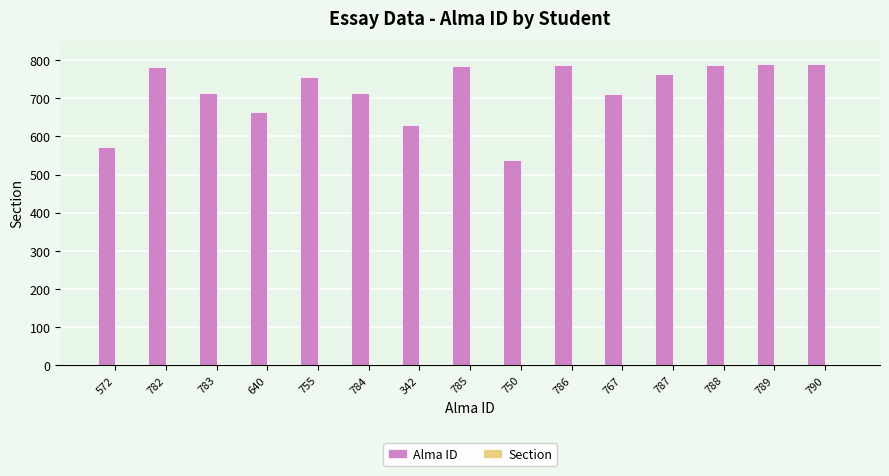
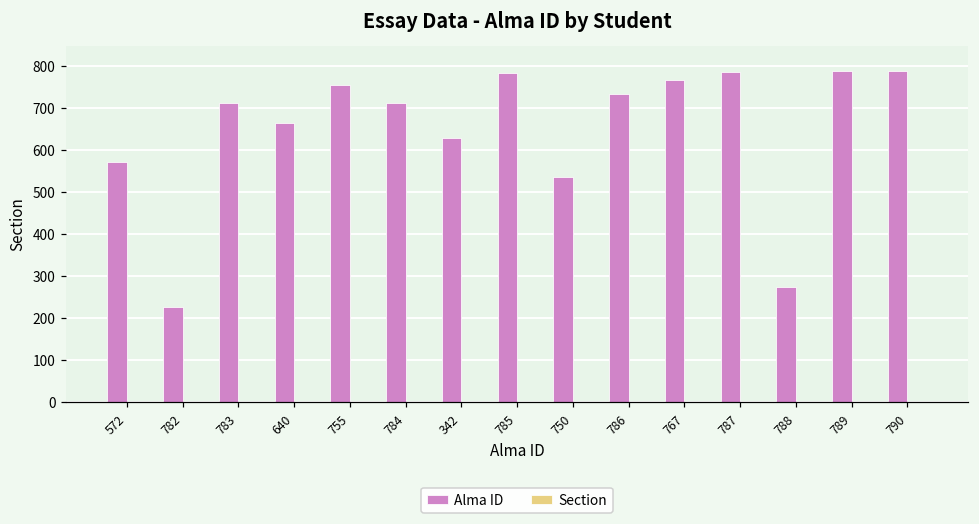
Alma ID, 782: 780 -> 230
Alma ID, 786: 790 -> 740
Alma ID, 767: 710 -> 770
Alma ID, 787: 760 -> 790
Alma ID, 788: 790 -> 280
